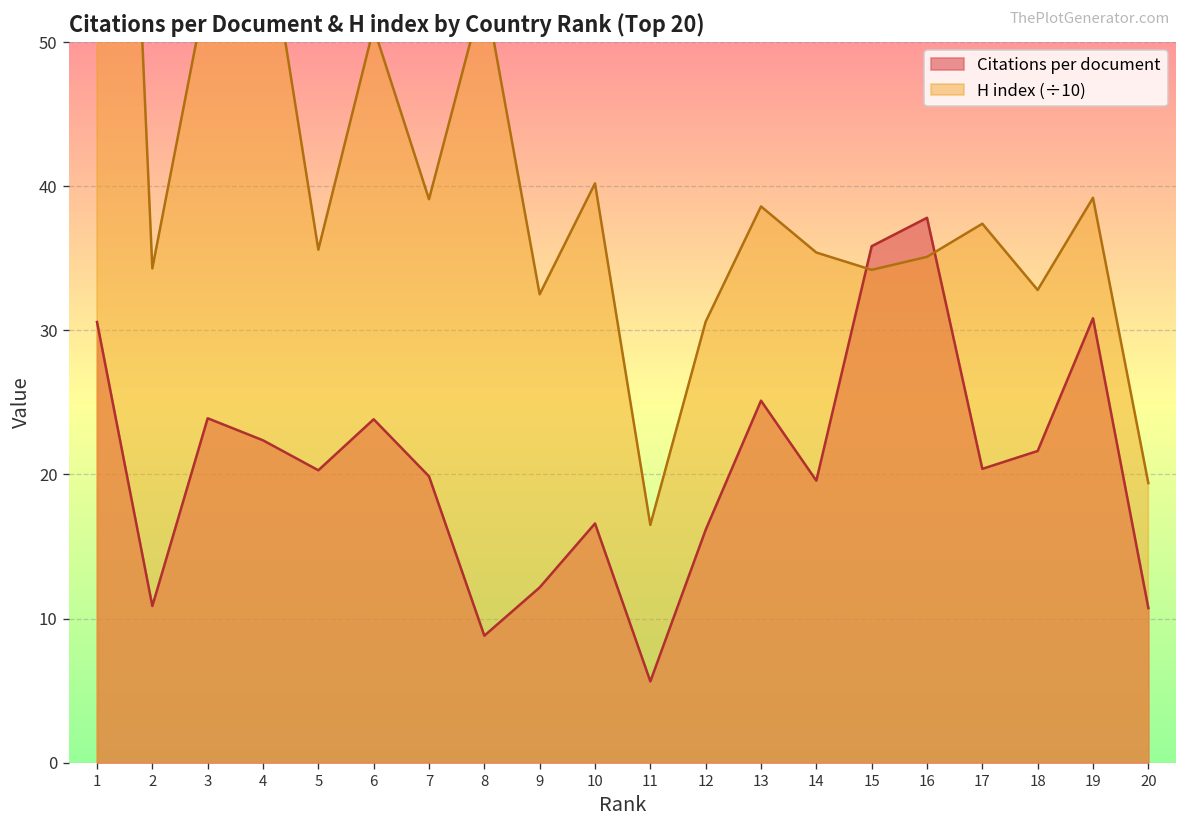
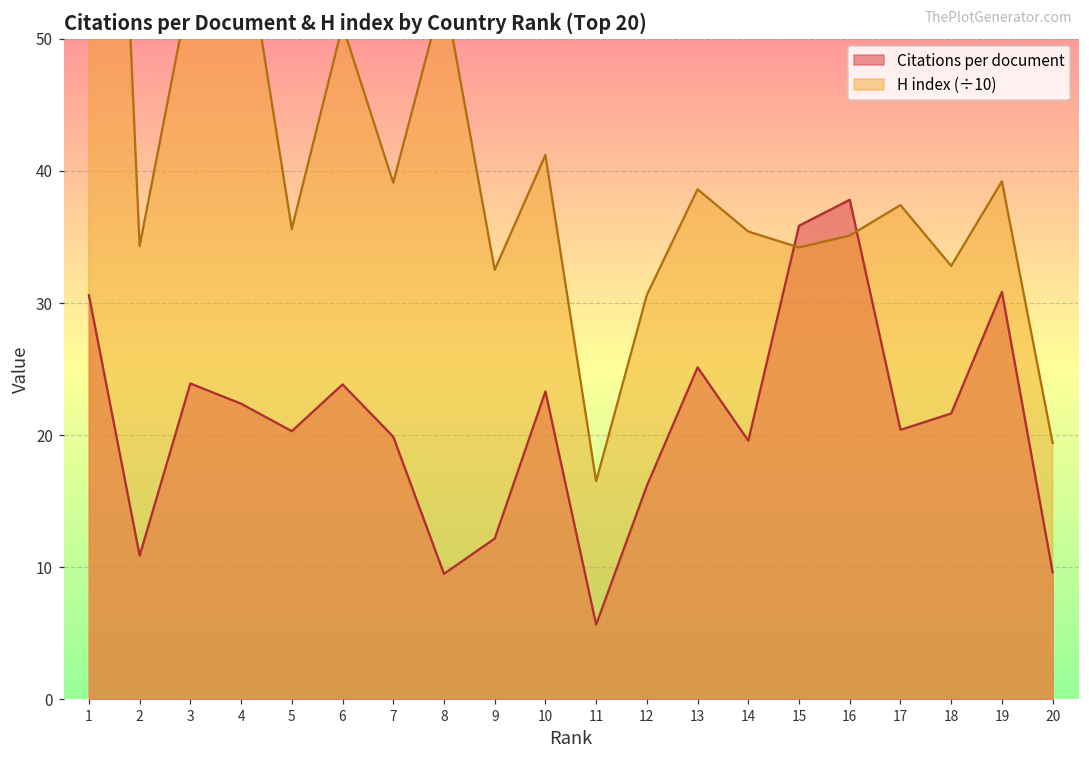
Citations per document, 8: 8.8 -> 9.5
Citations per document, 10: 16.6 -> 23.3
H index (÷10), 10: 40.2 -> 41.2
Citations per document, 20: 10.7 -> 9.6
